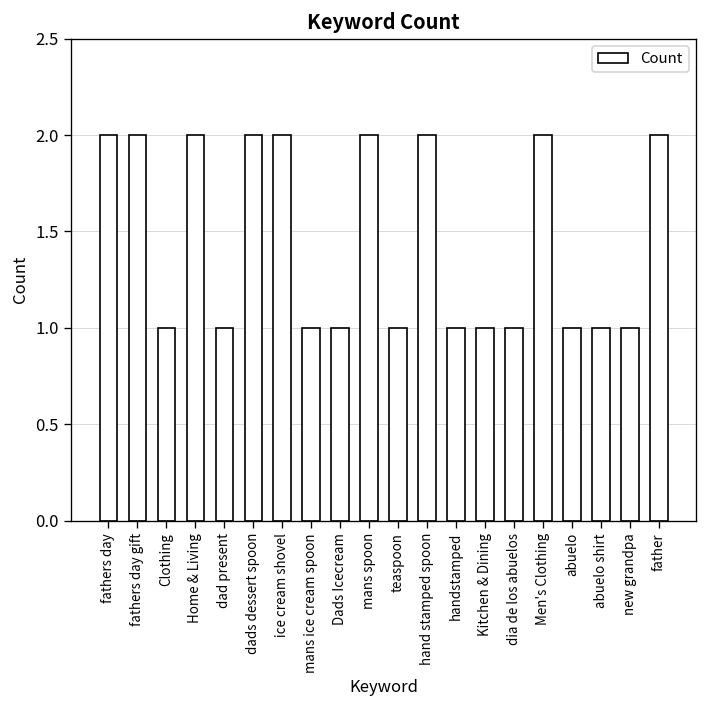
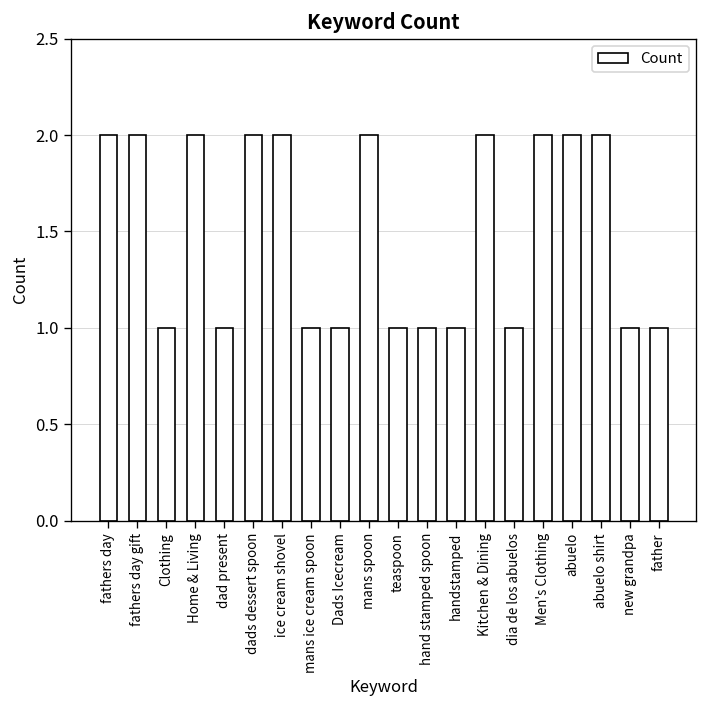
hand stamped spoon: 2 -> 1
Kitchen & Dining: 1 -> 2
abuelo: 1 -> 2
abuelo shirt: 1 -> 2
father: 2 -> 1
